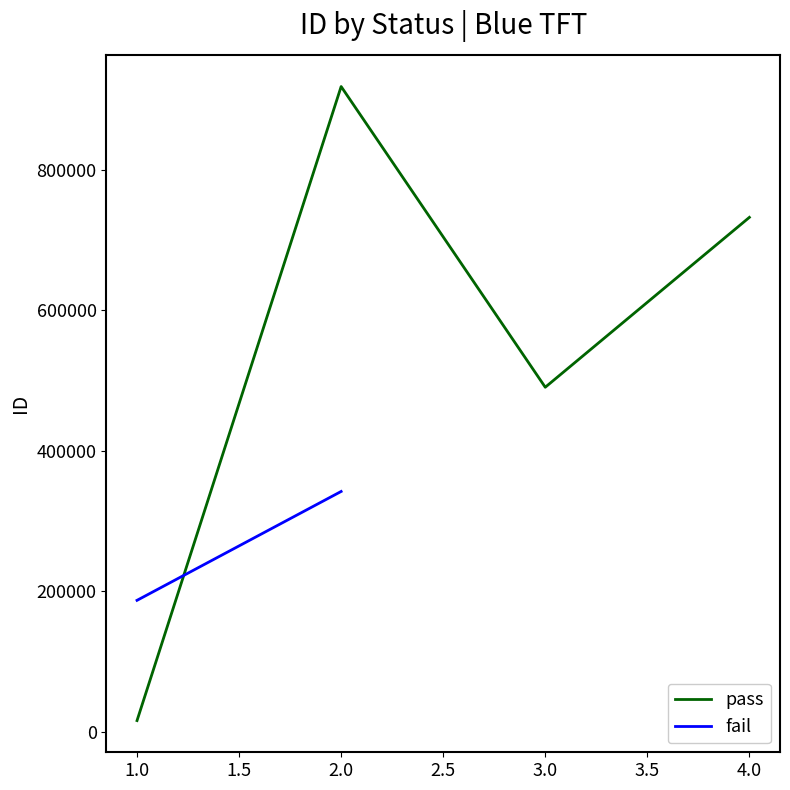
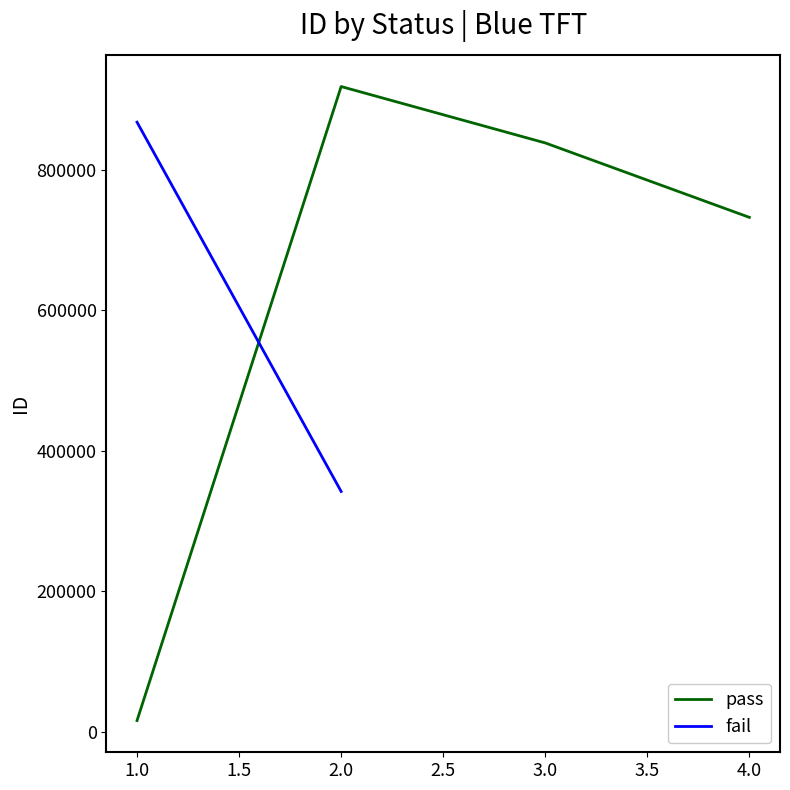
fail, 1.0: 190000 -> 870000
pass, 3.0: 490000 -> 840000
